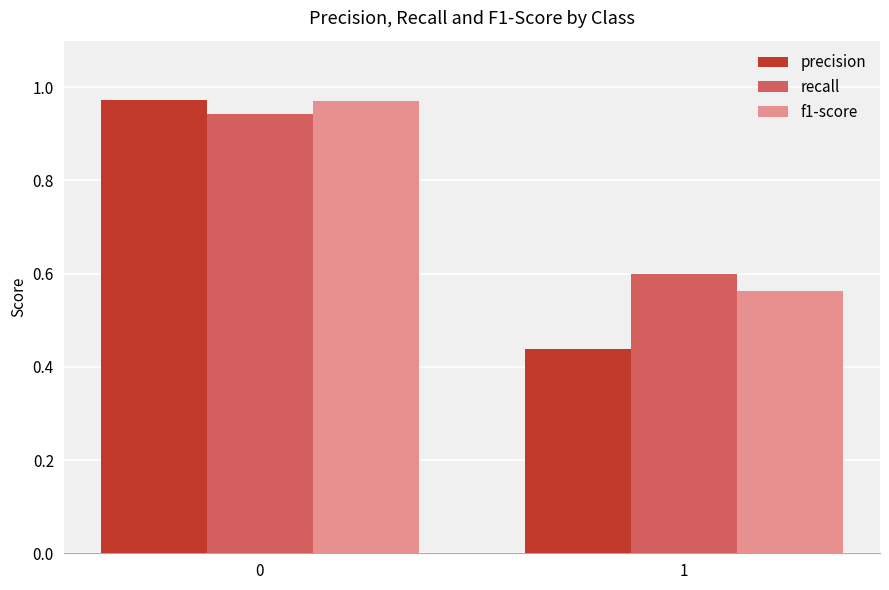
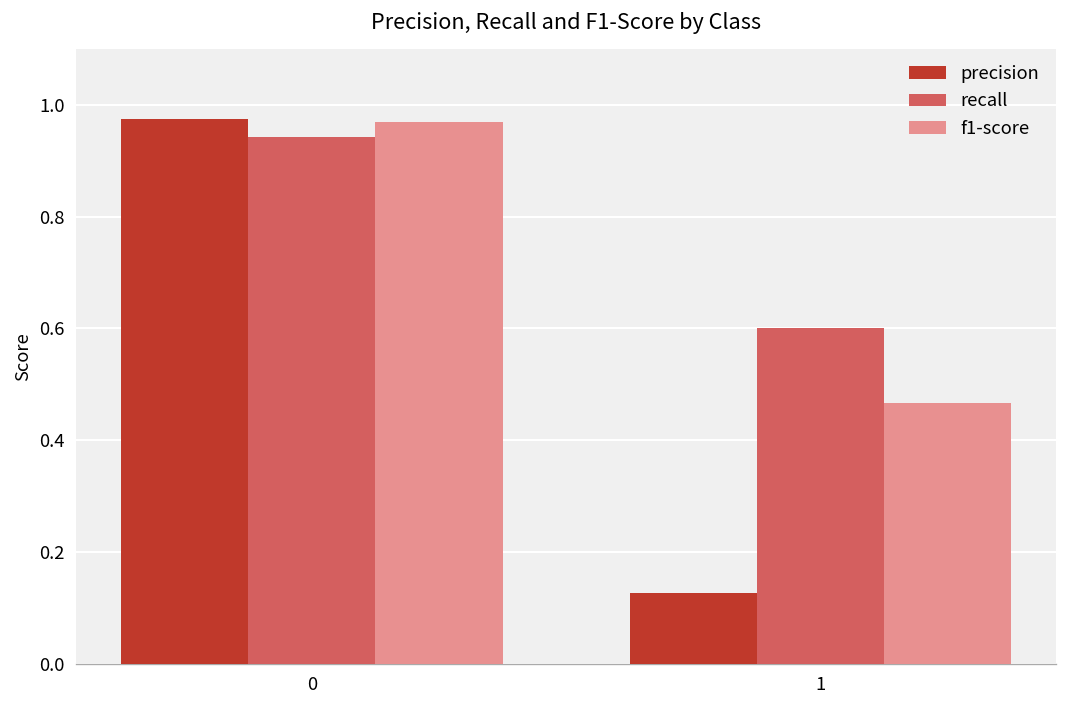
precision, 1: 0.44 -> 0.13
f1-score, 1: 0.56 -> 0.47
